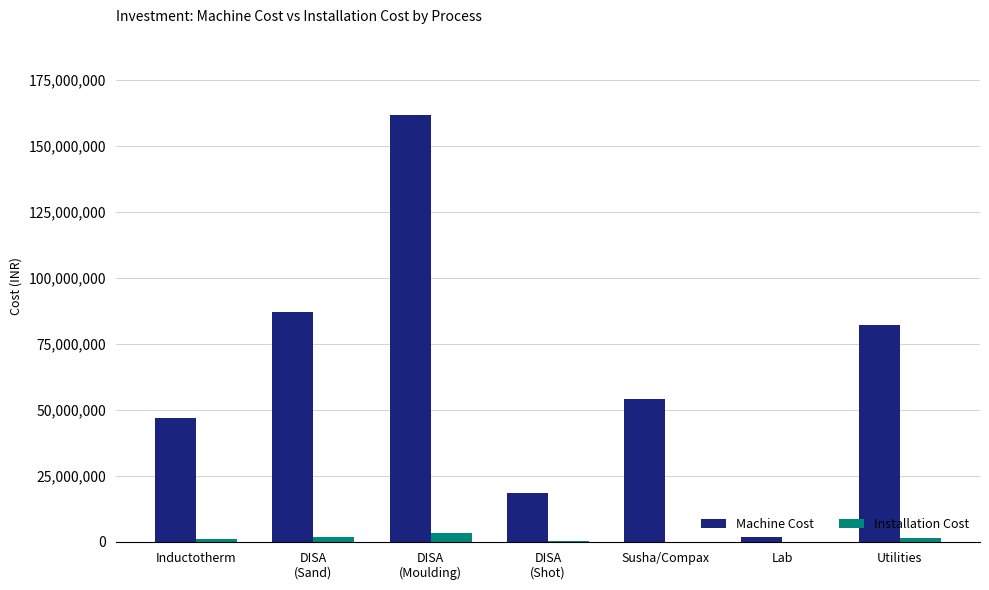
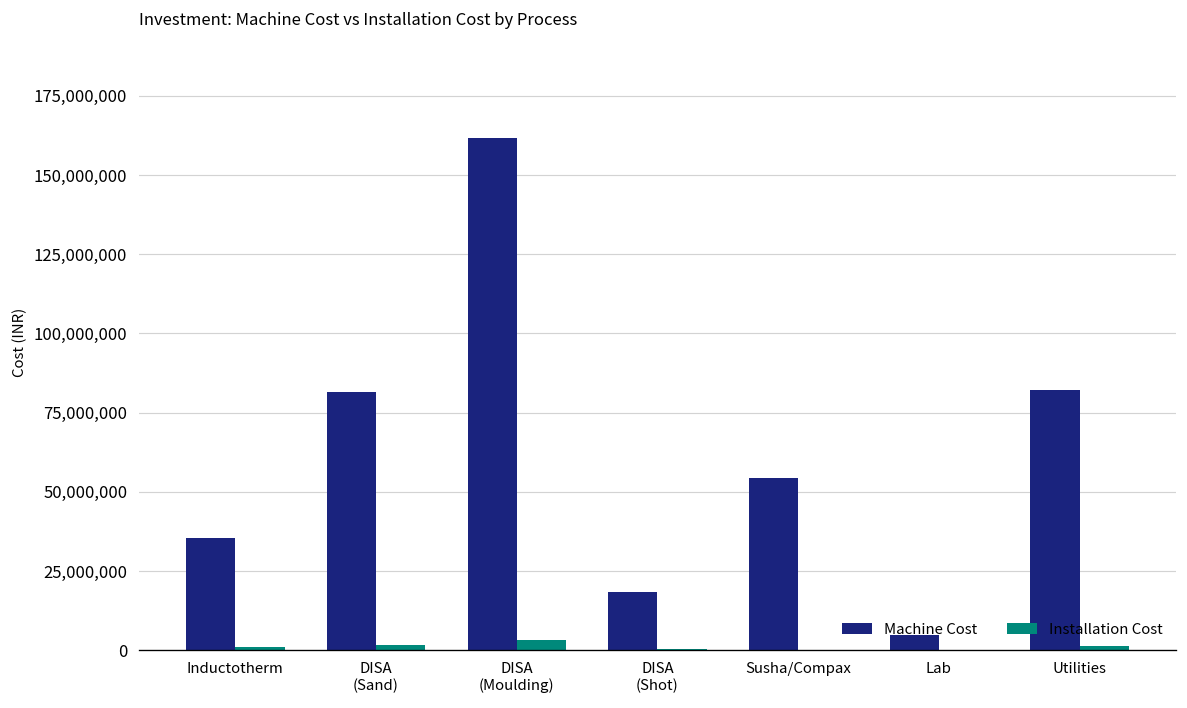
Machine Cost, Inductotherm: 47,000,000 -> 35,000,000
Machine Cost, DISA (Sand): 87,000,000 -> 82,000,000
Machine Cost, Lab: 2,000,000 -> 5,000,000
